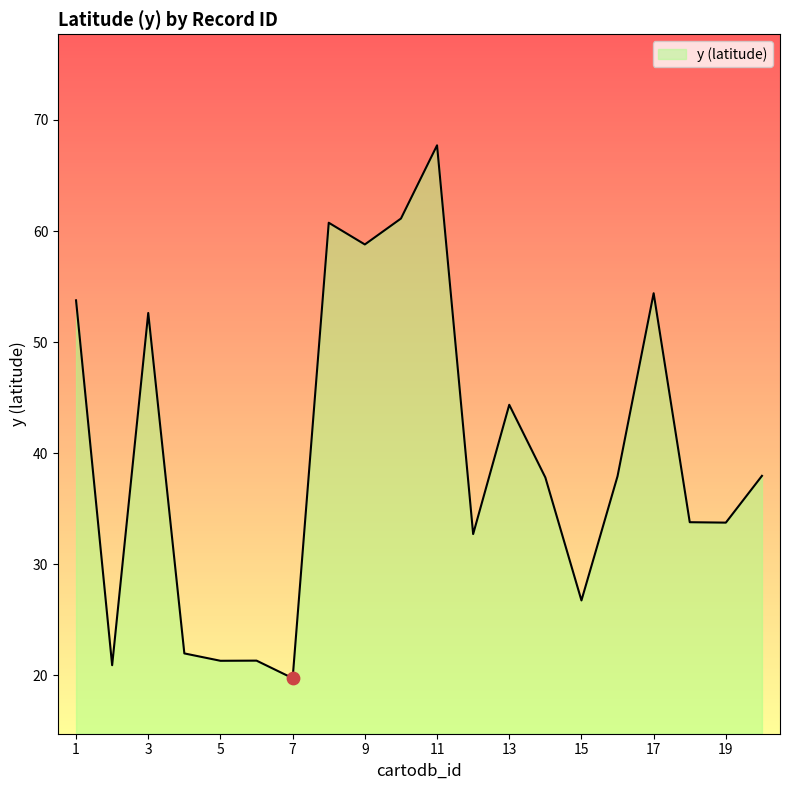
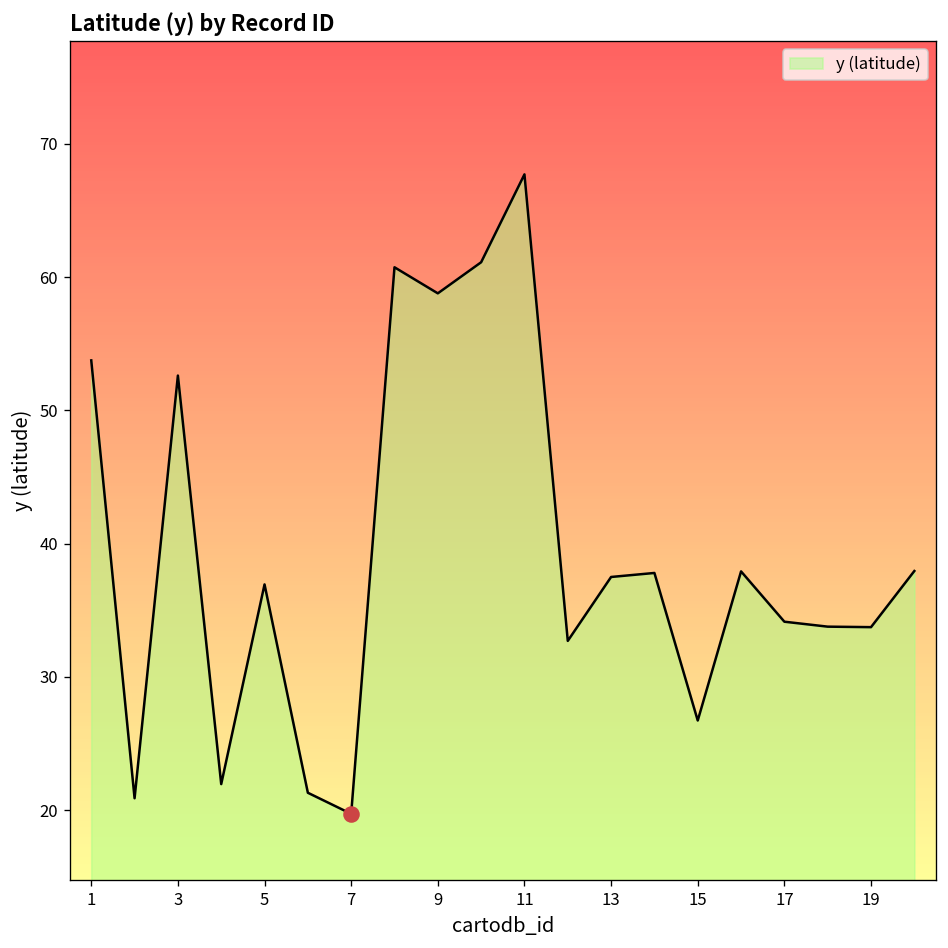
y (latitude), 5: 21.3 -> 36.9
y (latitude), 13: 44.4 -> 37.5
y (latitude), 17: 54.4 -> 34.1
